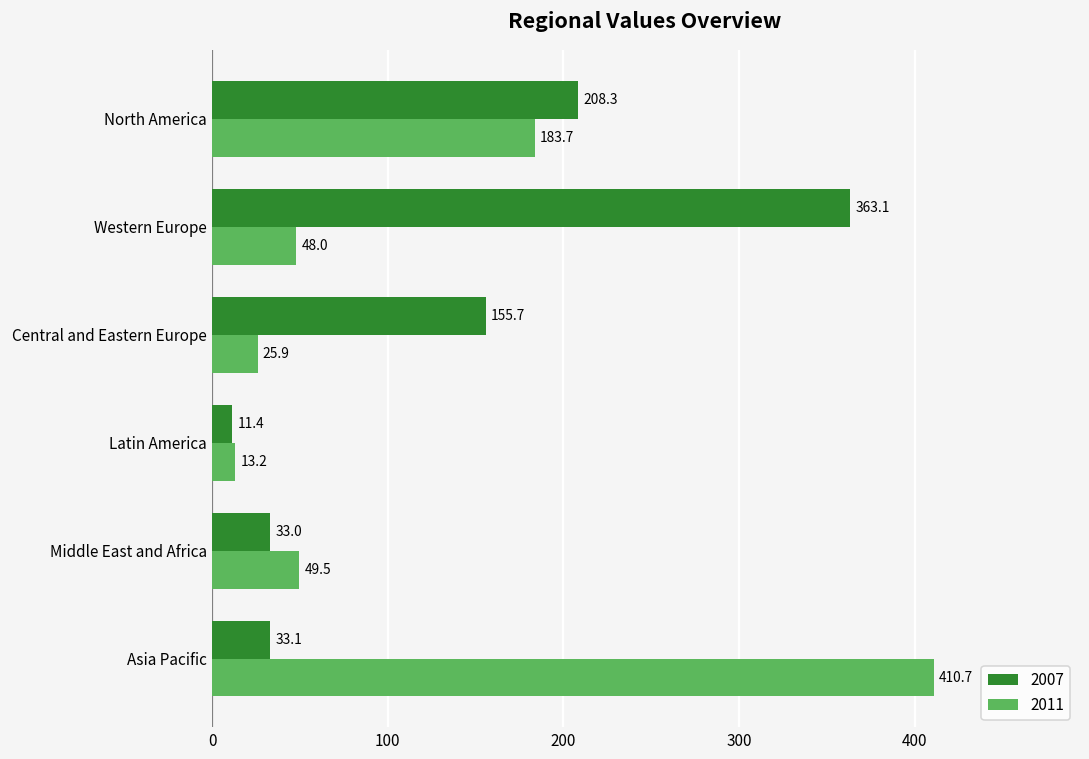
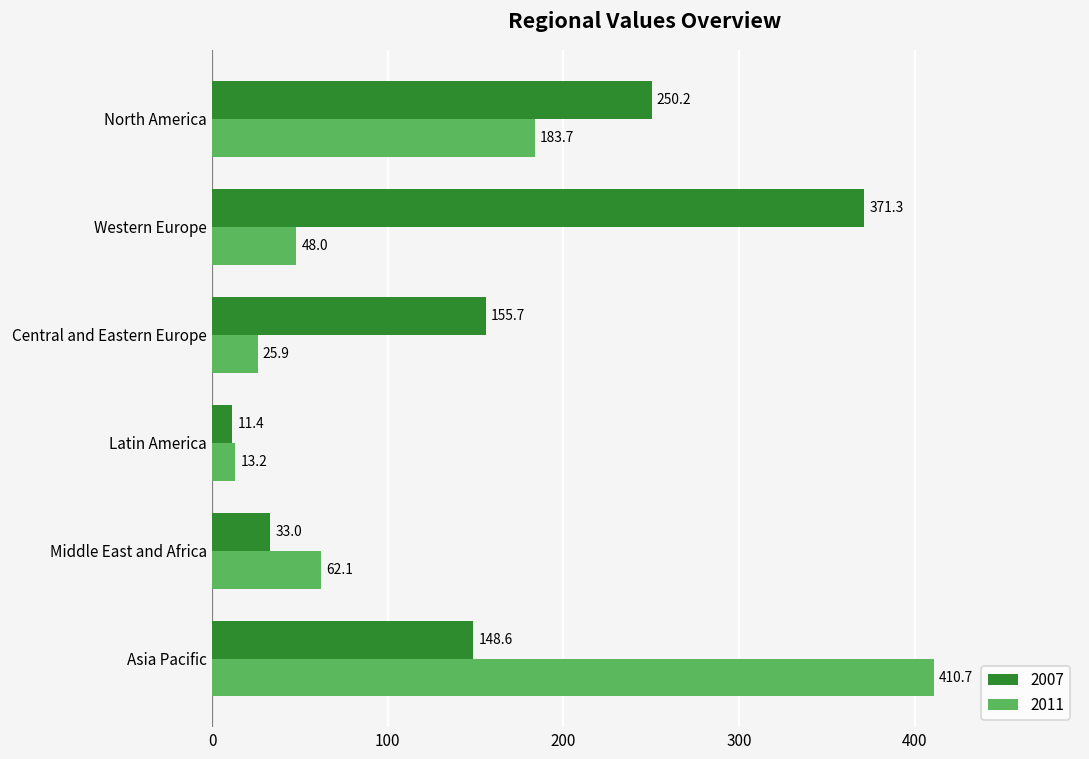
2007, North America: 208.3 -> 250.2
2007, Western Europe: 363.1 -> 371.3
2011, Middle East and Africa: 49.5 -> 62.1
2007, Asia Pacific: 33.1 -> 148.6
